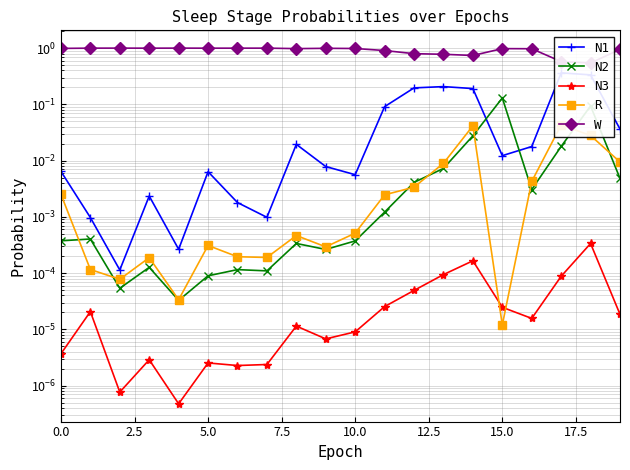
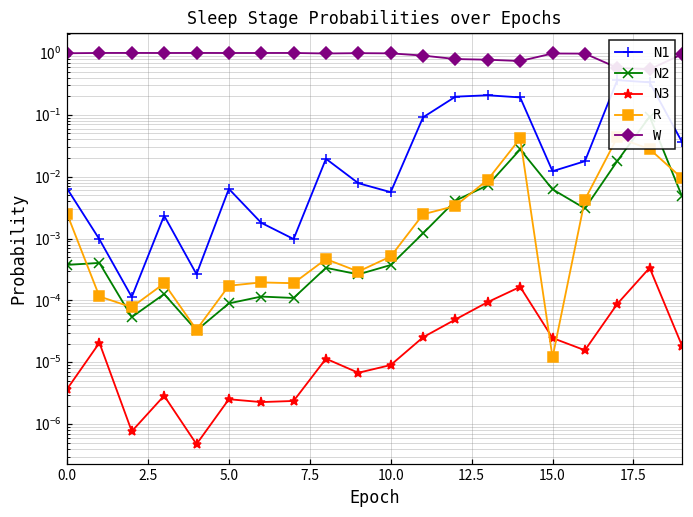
R, 5.0: 0.0003 -> 0.00017
N2, 15.0: 0.13 -> 0.006
